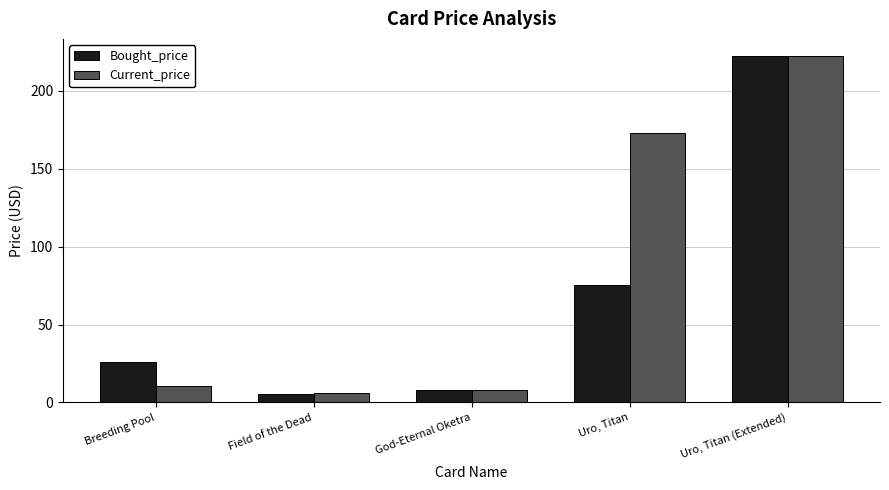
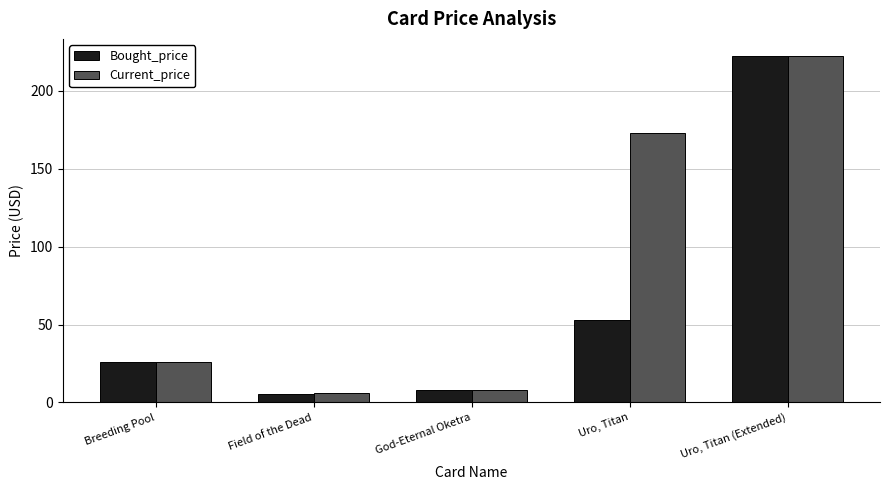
Current_price, Breeding Pool: 10 -> 26
Bought_price, Uro, Titan: 75 -> 53
